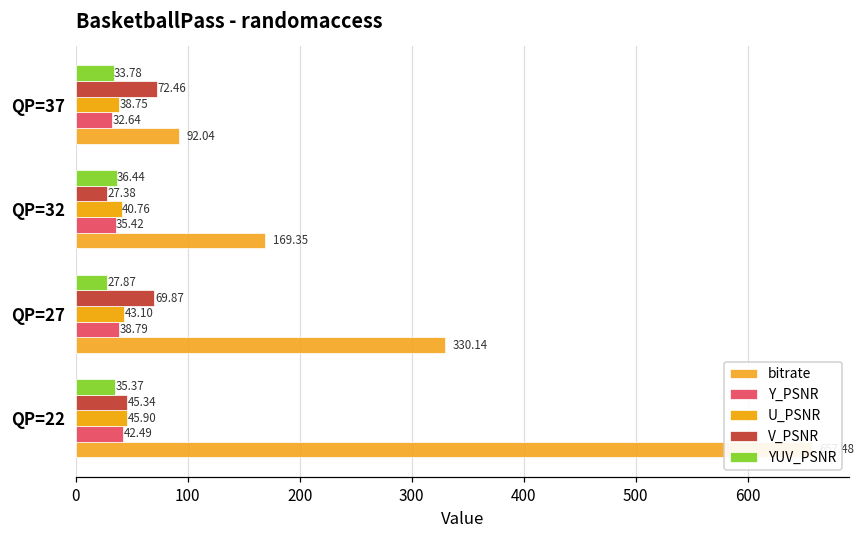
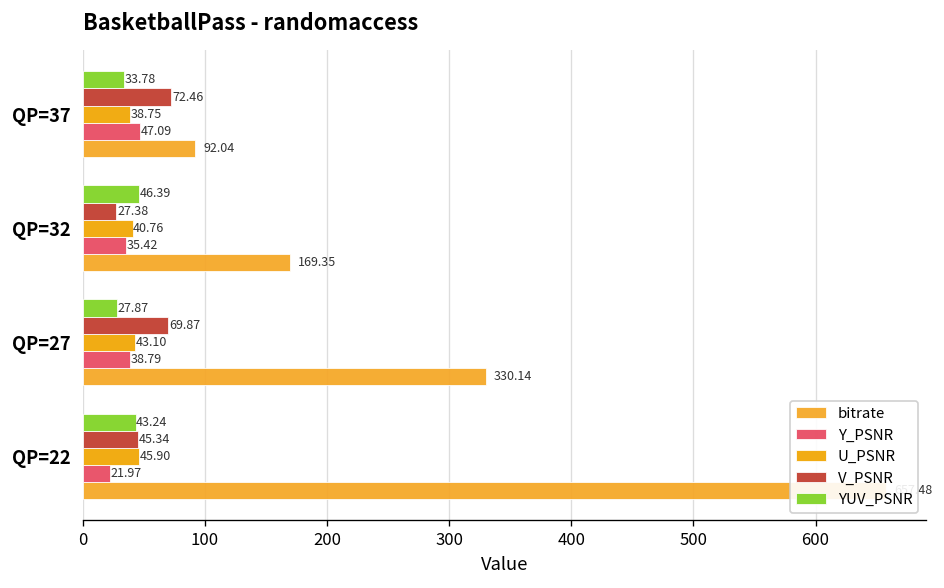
Y_PSNR, QP=37: 32.64 -> 47.09
YUV_PSNR, QP=32: 36.44 -> 46.39
YUV_PSNR, QP=22: 35.37 -> 43.24
Y_PSNR, QP=22: 42.49 -> 21.97
